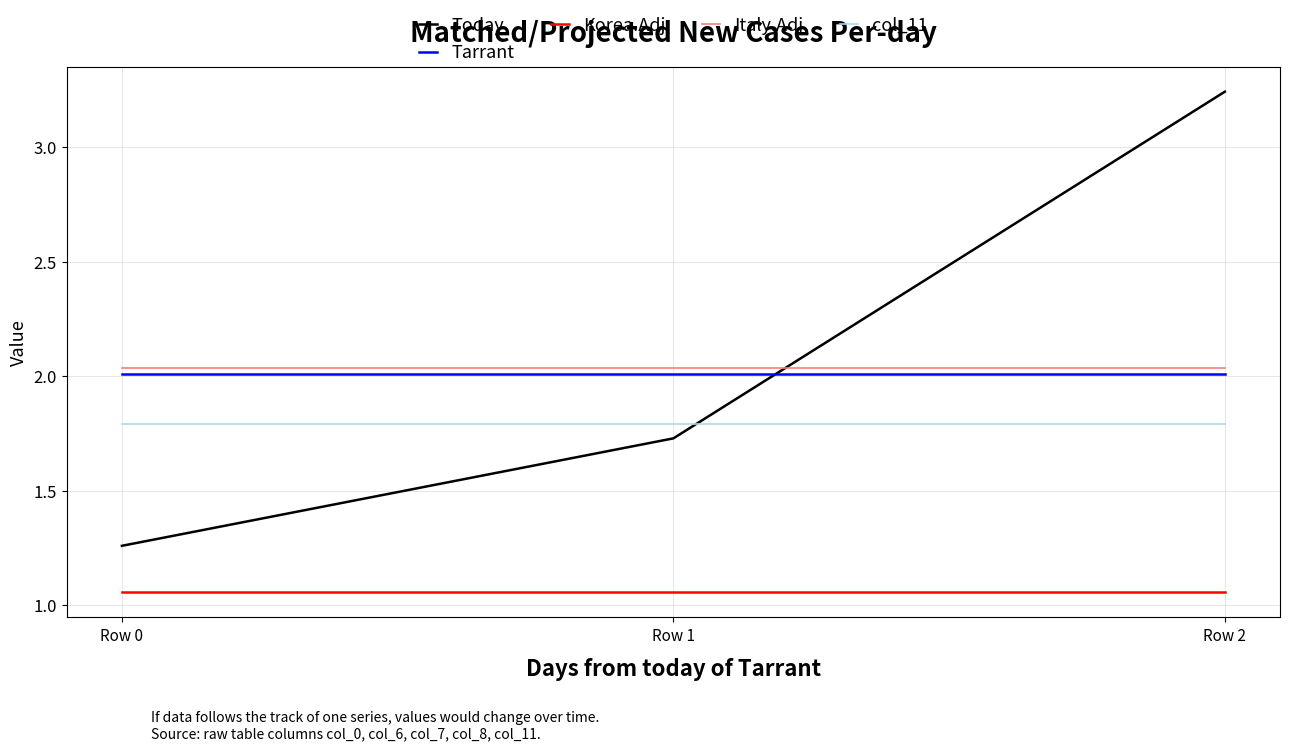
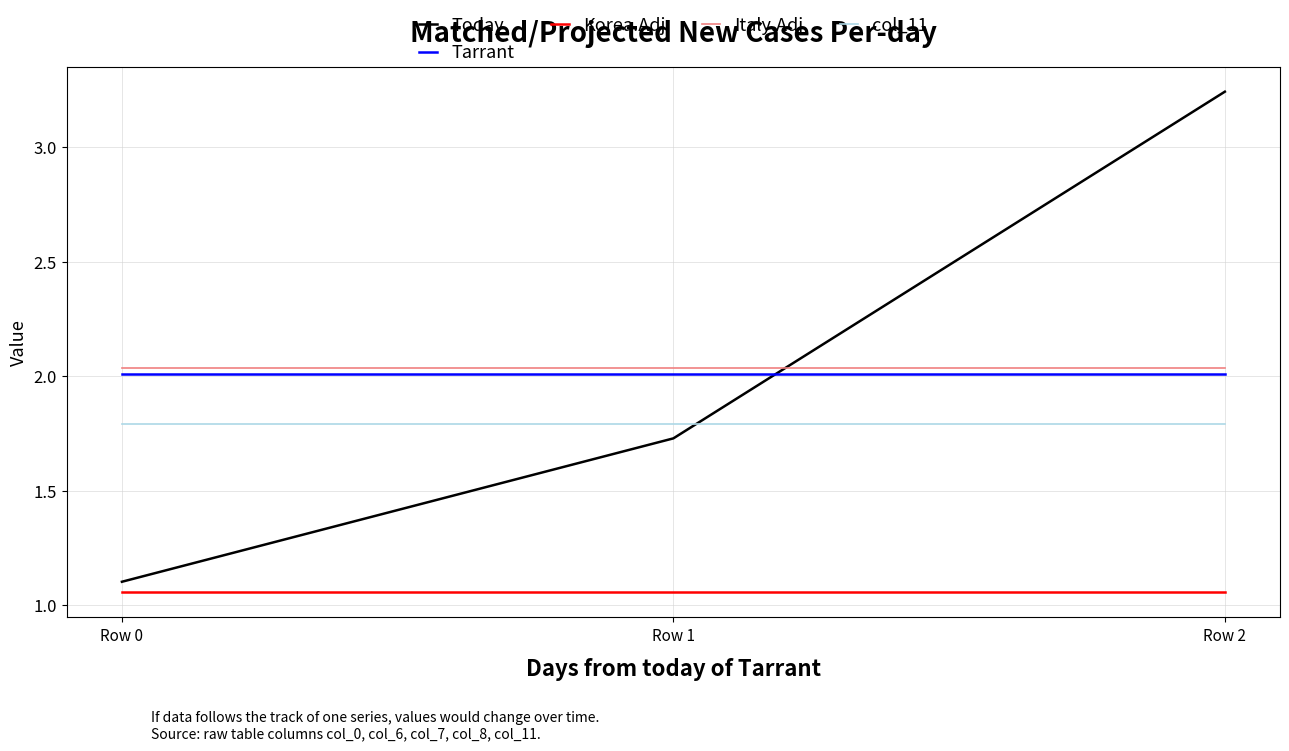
Today, Row 0: 1.26 -> 1.10
